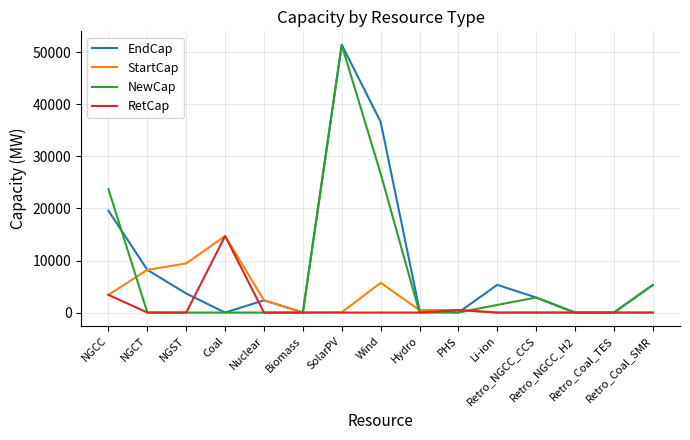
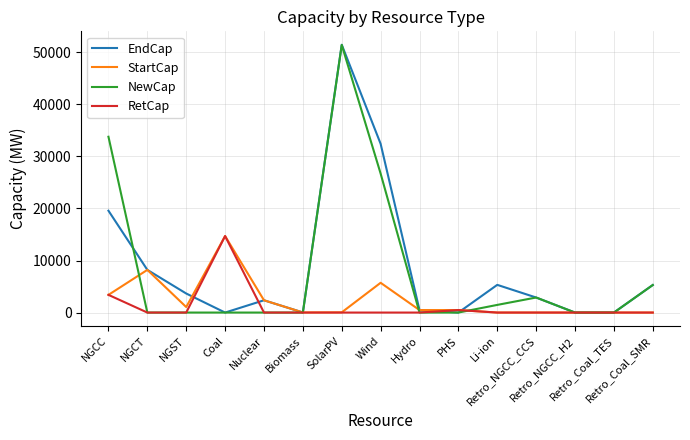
NewCap, NGCC: 24000 -> 34000
StartCap, NGST: 9000 -> 1000
EndCap, Wind: 37000 -> 32000
